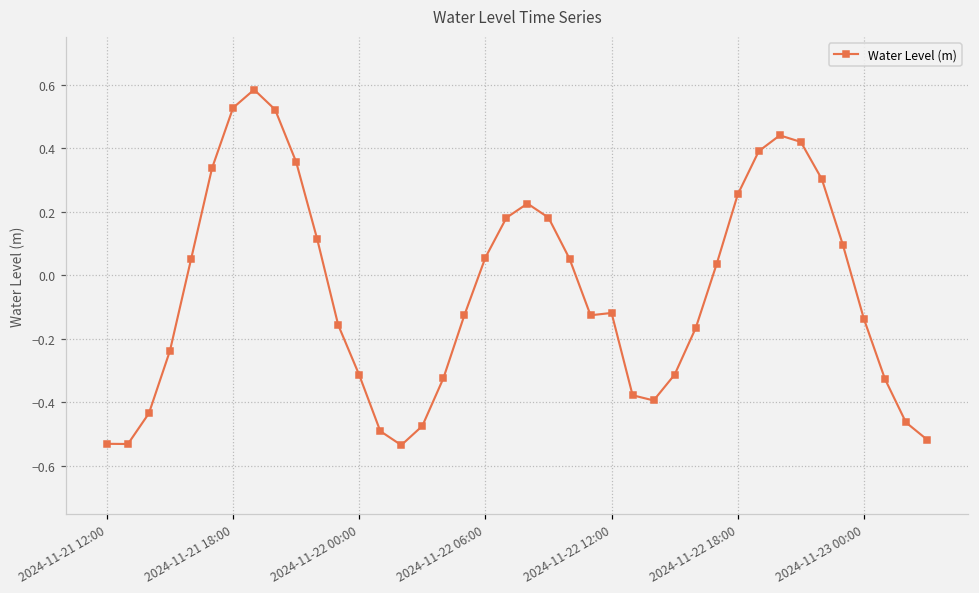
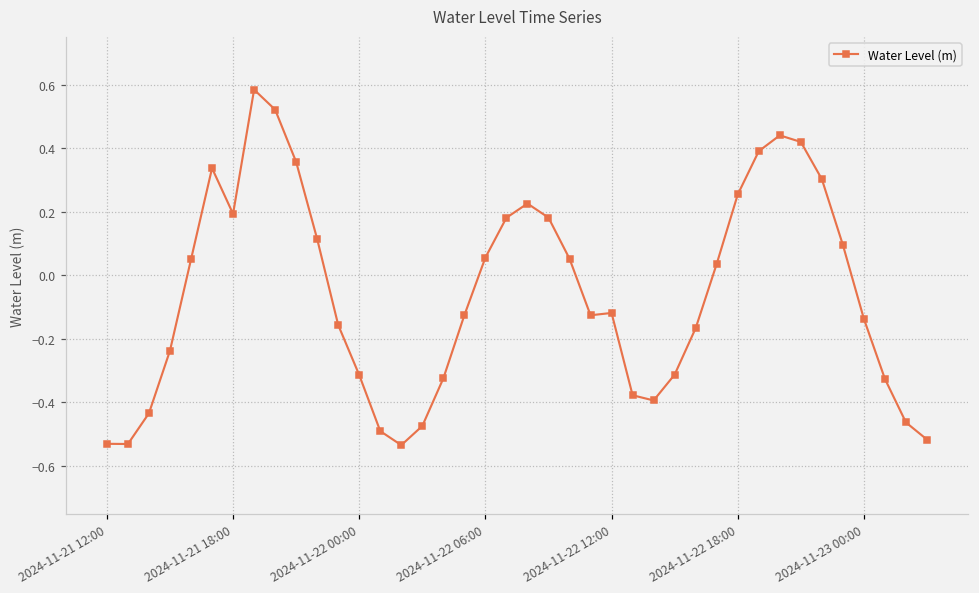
2024-11-21 18:00: 0.53 -> 0.19
